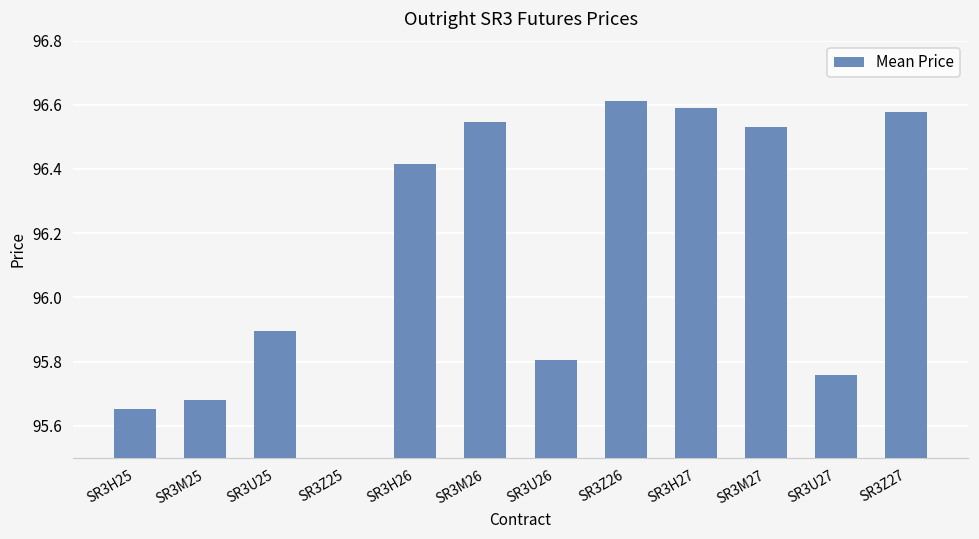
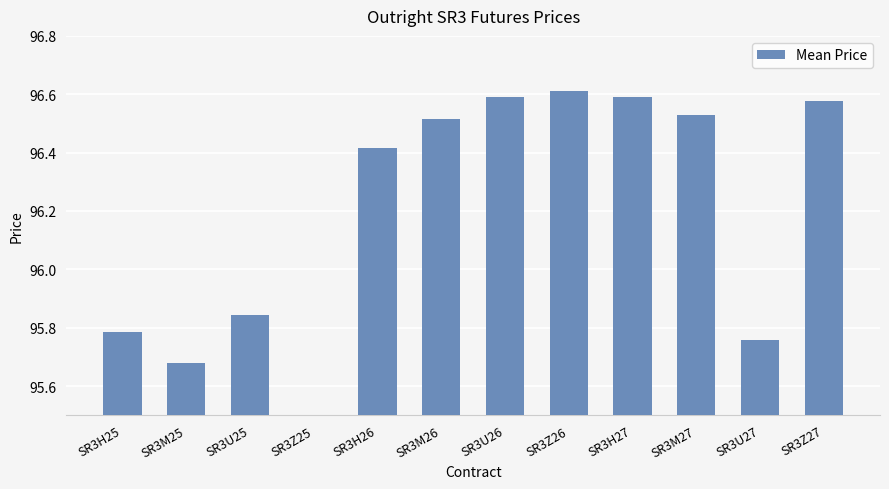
SR3H25: 95.65 -> 95.79
SR3U25: 95.89 -> 95.84
SR3M26: 96.54 -> 96.52
SR3U26: 95.80 -> 96.59
